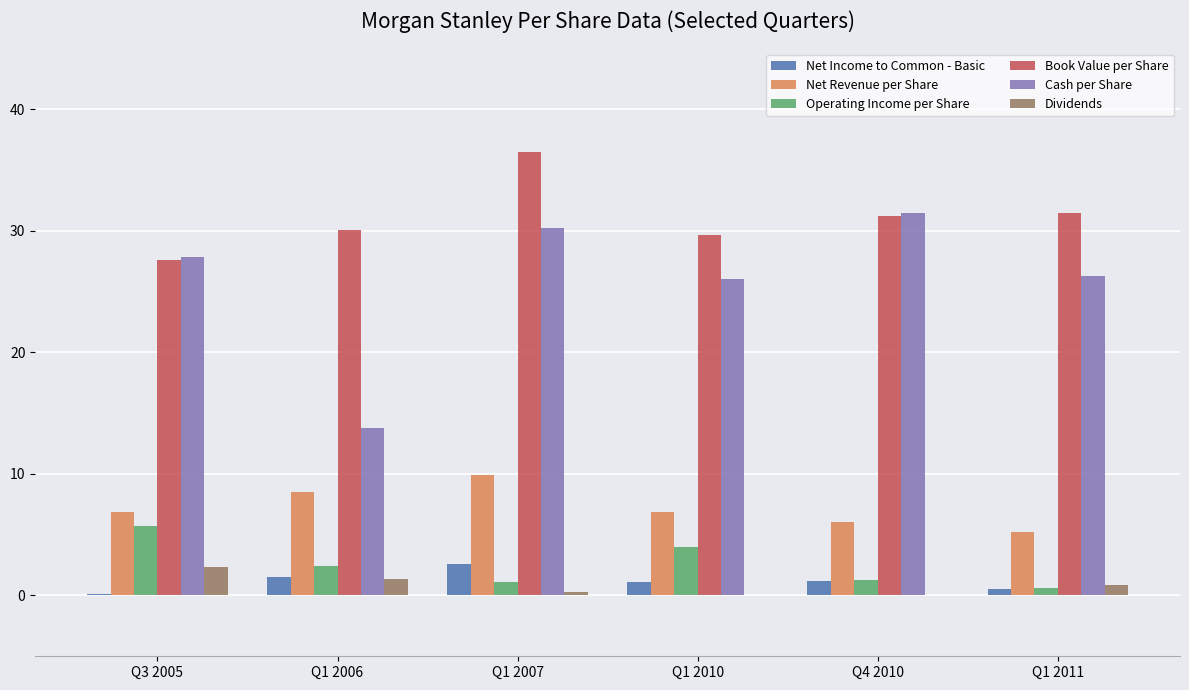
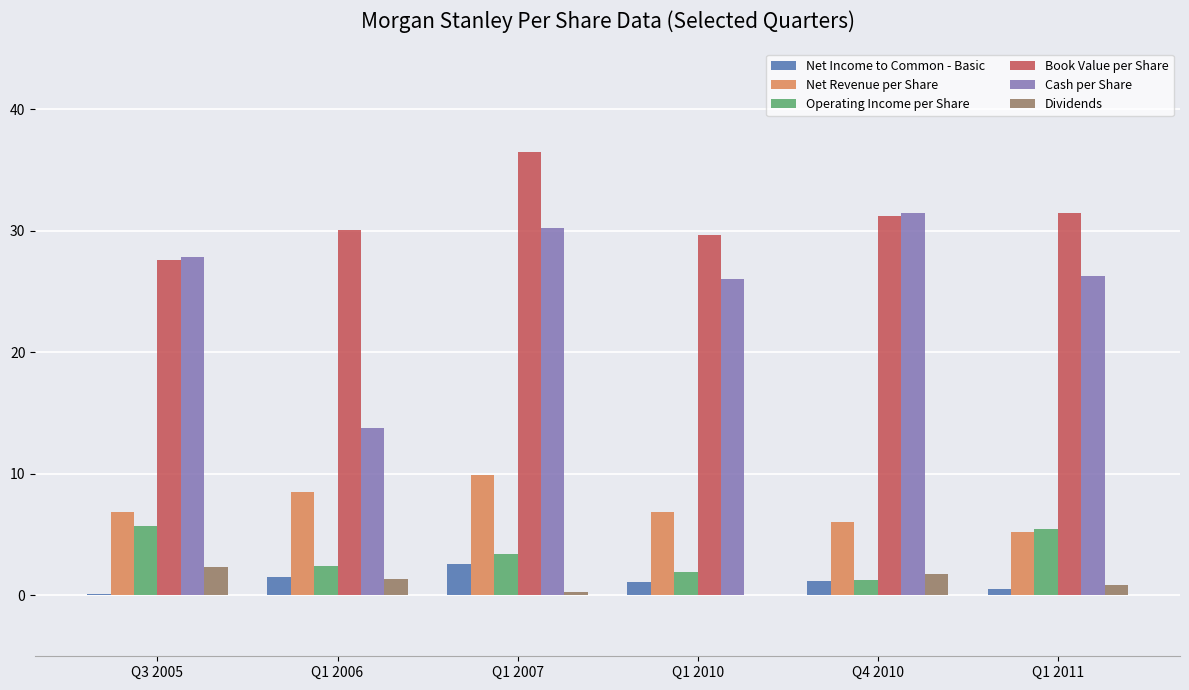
Operating Income per Share, Q1 2007: 1.1 -> 3.4
Operating Income per Share, Q1 2010: 4.0 -> 1.9
Dividends, Q4 2010: 0.1 -> 1.8
Operating Income per Share, Q1 2011: 0.6 -> 5.4
